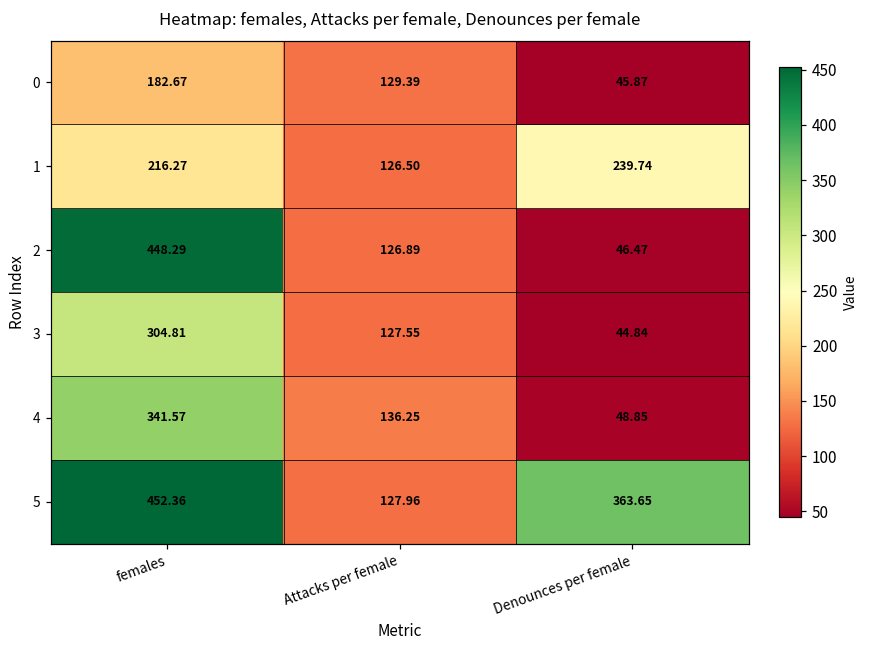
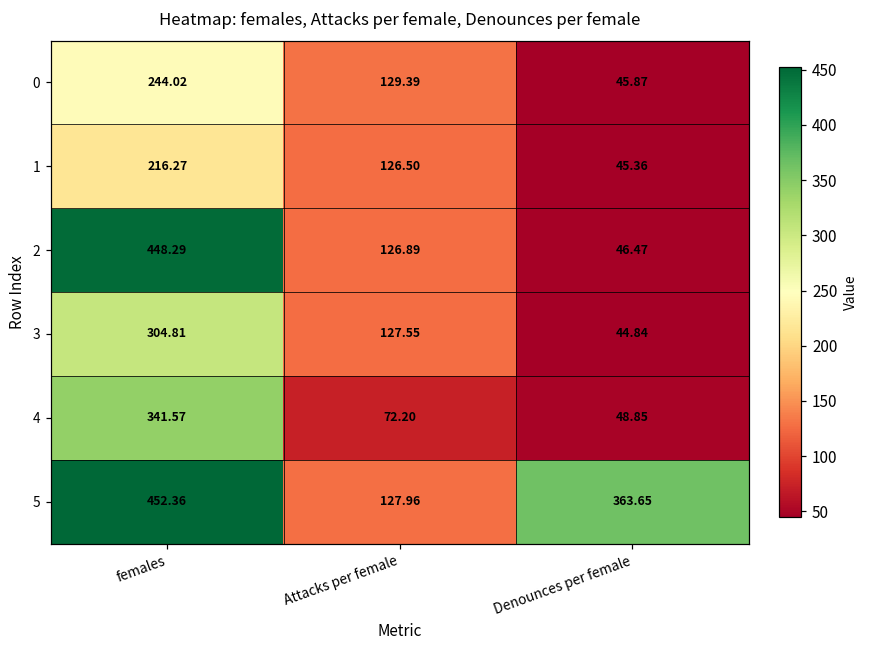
0, females: 182.67 -> 244.02
1, Denounces per female: 239.74 -> 45.36
4, Attacks per female: 136.25 -> 72.20
